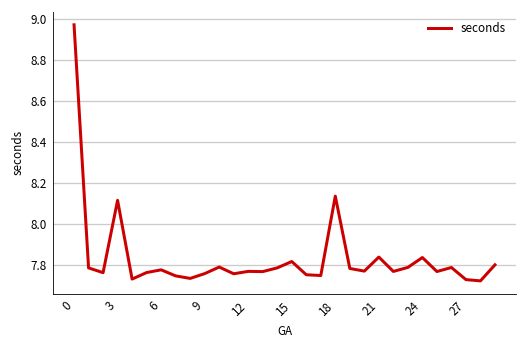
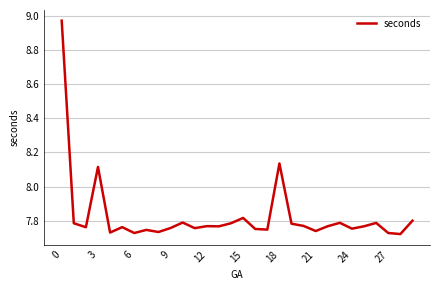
6: 7.78 -> 7.73
21: 7.84 -> 7.74
24: 7.84 -> 7.75
